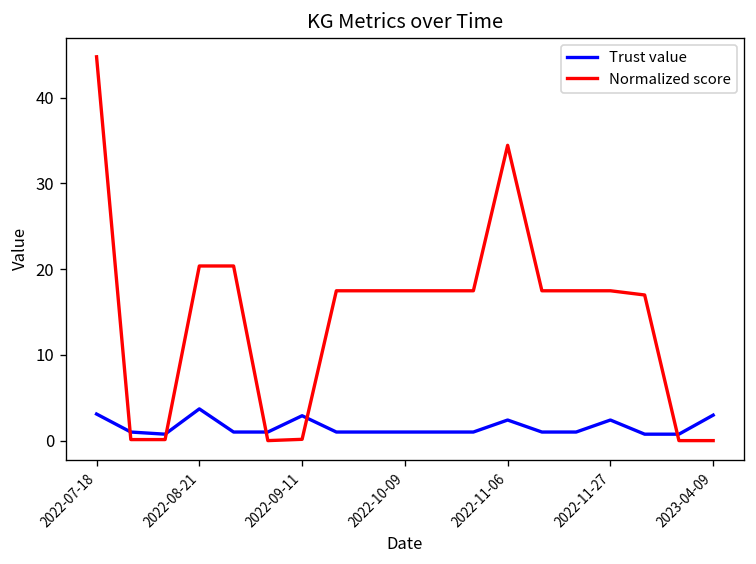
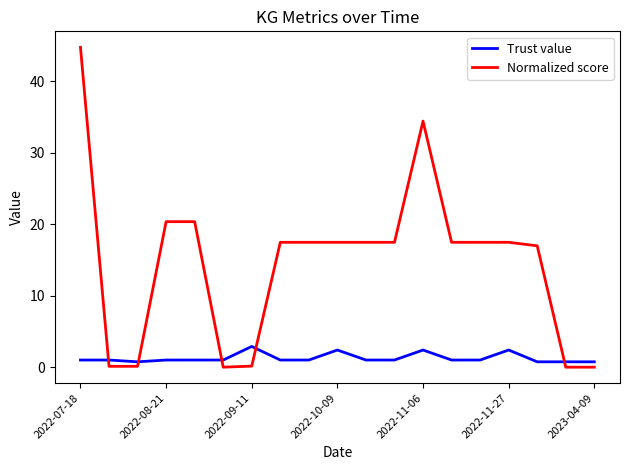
Trust value, 2022-07-18: 3 -> 1
Trust value, 2022-08-21: 4 -> 1
Trust value, 2022-10-09: 1 -> 2
Trust value, 2023-04-09: 3 -> 1
